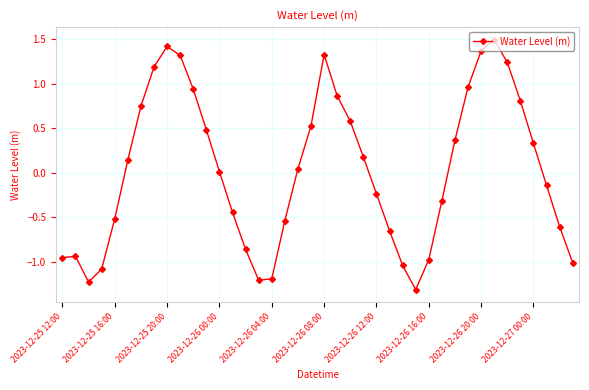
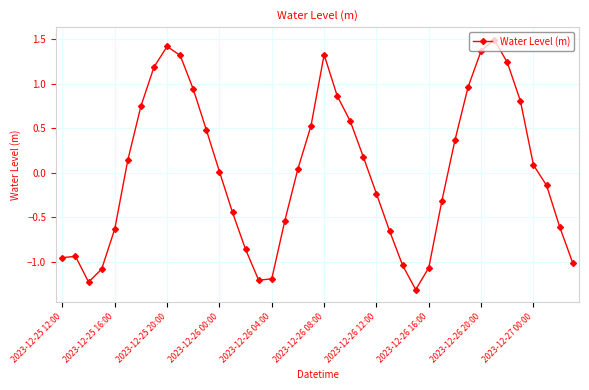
2023-12-25 16:00: -0.5 -> -0.6
2023-12-26 16:00: -1.0 -> -1.1
2023-12-27 00:00: 0.3 -> 0.1
